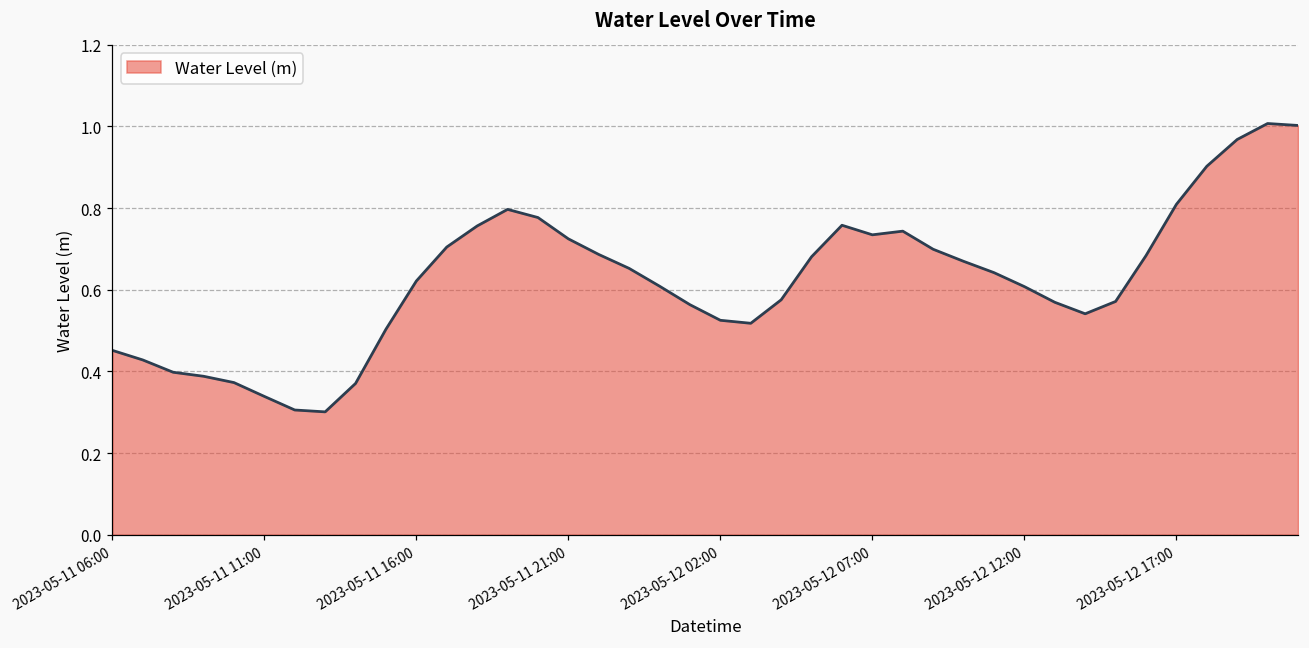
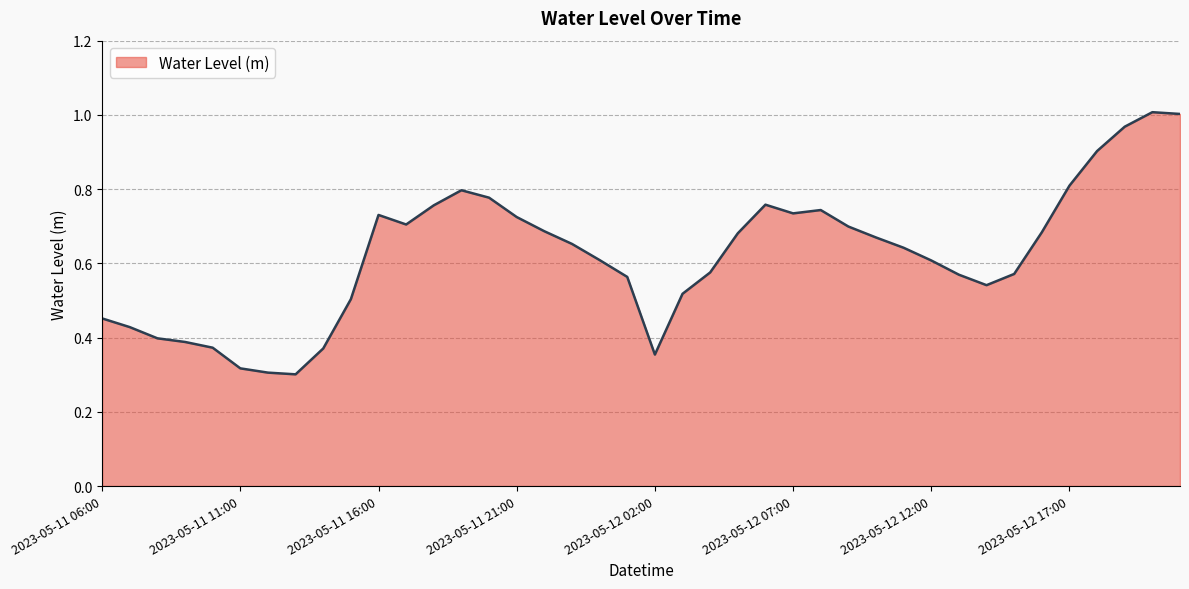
2023-05-11 11:00: 0.34 -> 0.32
2023-05-11 16:00: 0.62 -> 0.73
2023-05-12 02:00: 0.53 -> 0.35
